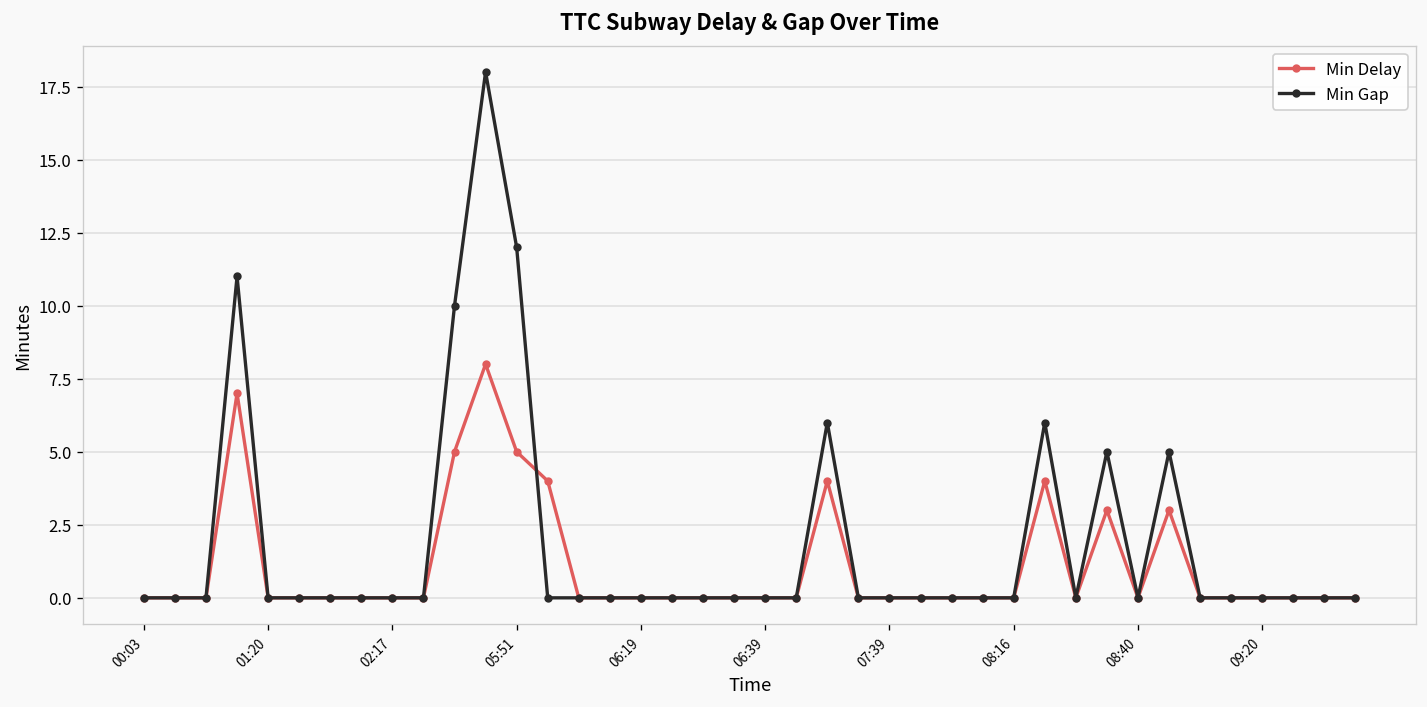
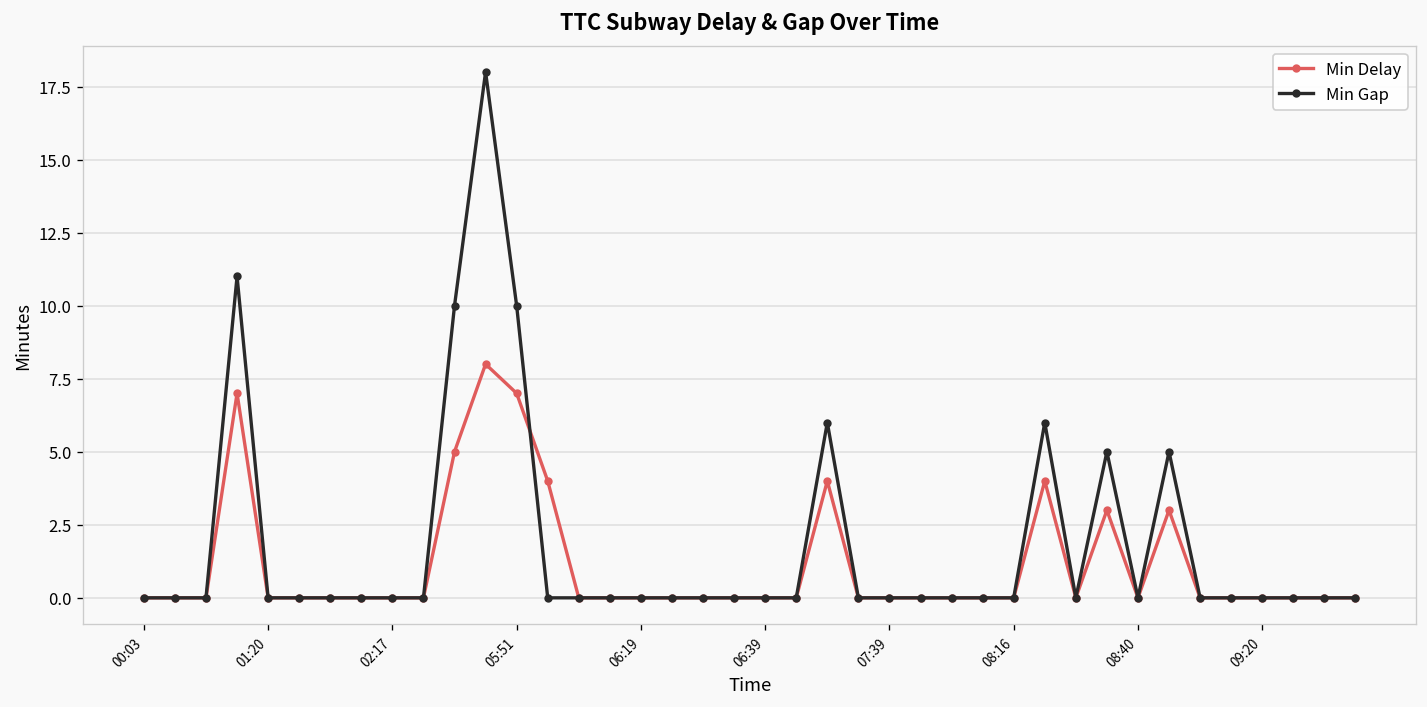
Min Delay, 05:51: 5 -> 7
Min Gap, 05:51: 12 -> 10
